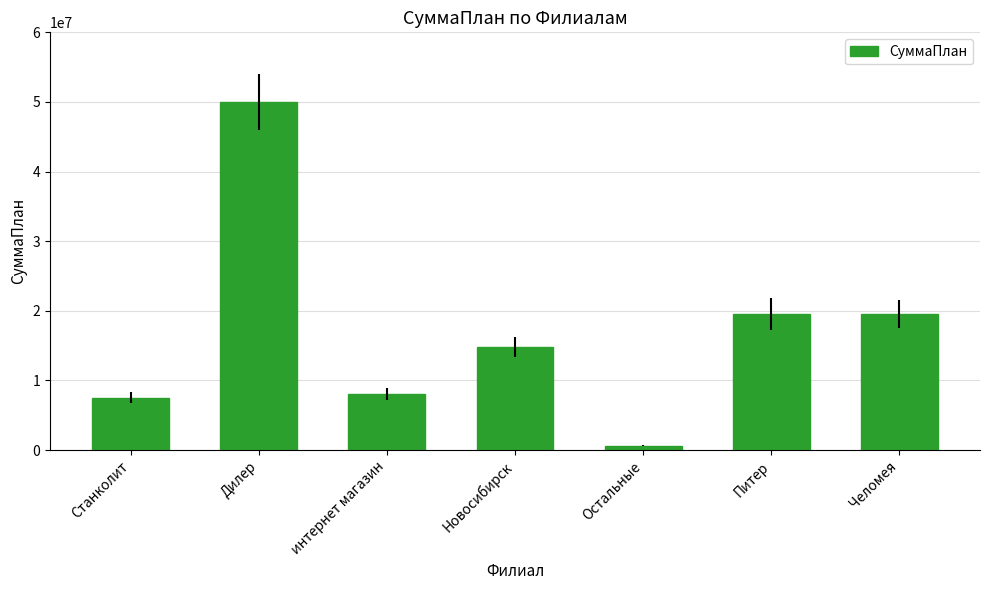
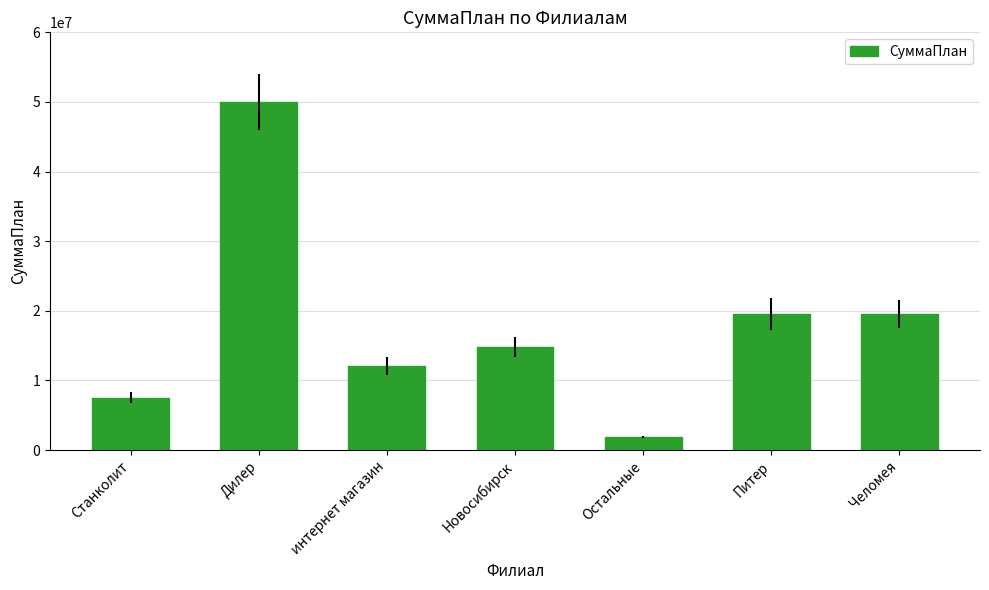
интернет магазин: 8000000 -> 12000000
Остальные: 1000000 -> 2000000
